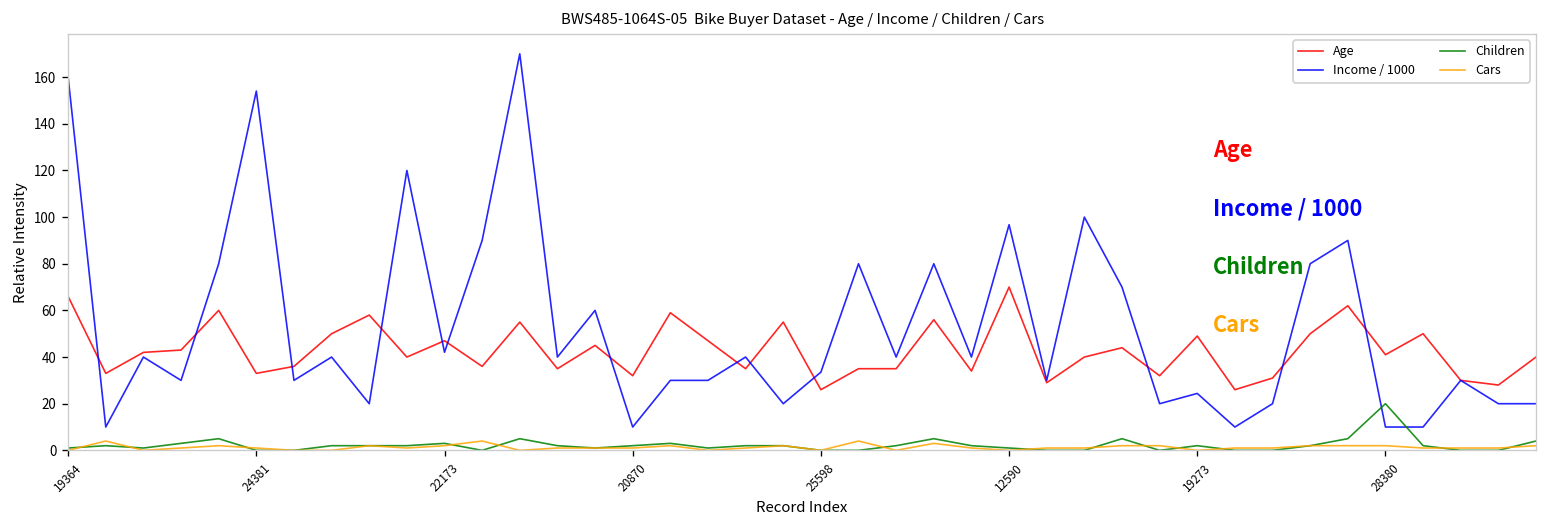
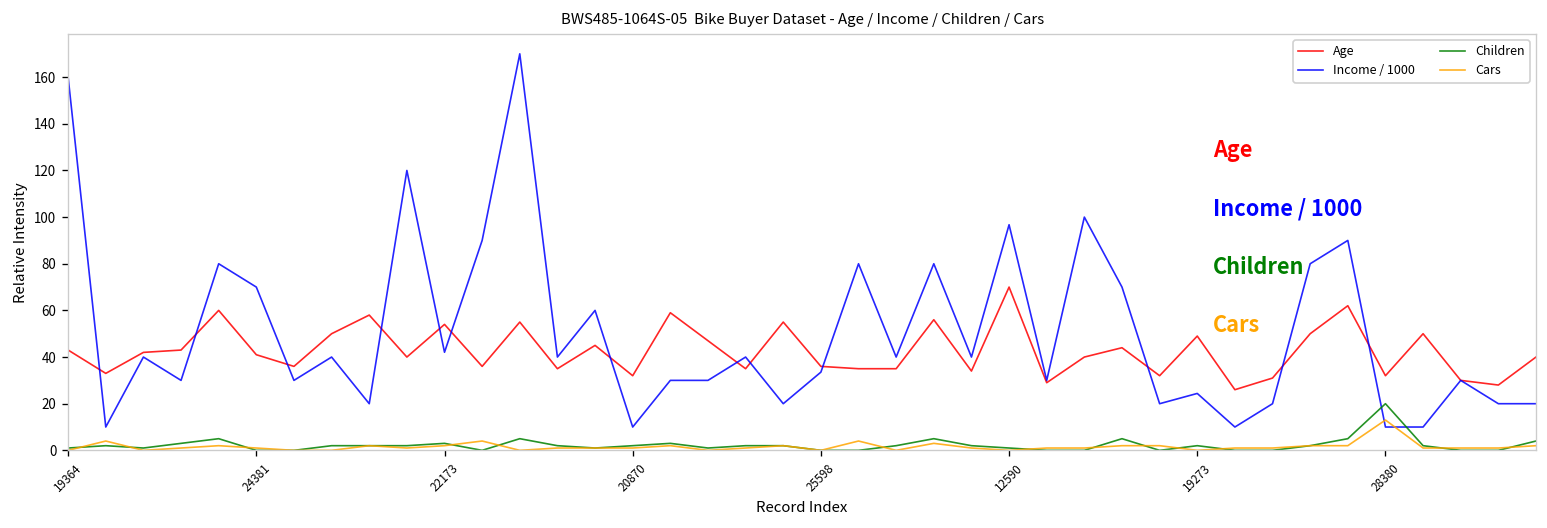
Age, 19364: 66 -> 43
Age, 24381: 33 -> 41
Income / 1000, 24381: 154 -> 70
Age, 22173: 47 -> 54
Age, 25598: 26 -> 36
Age, 28380: 41 -> 32
Cars, 28380: 2 -> 13
